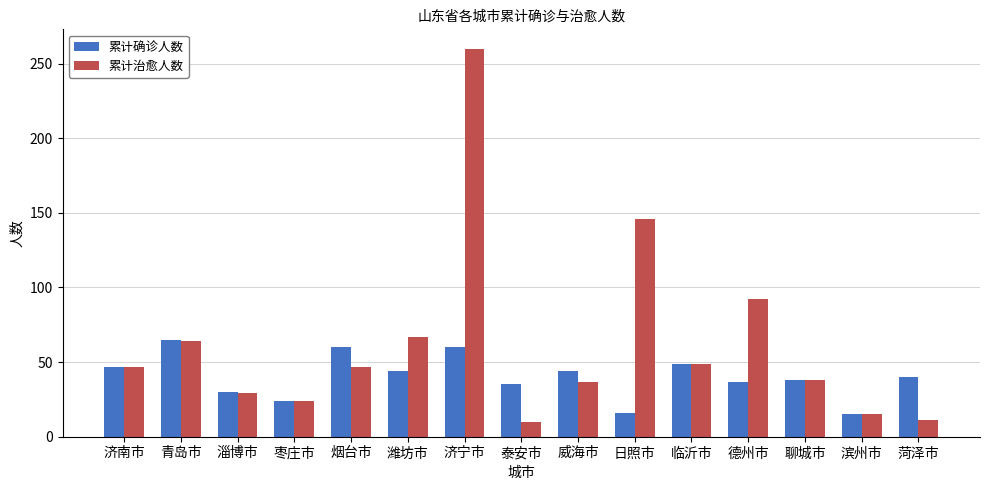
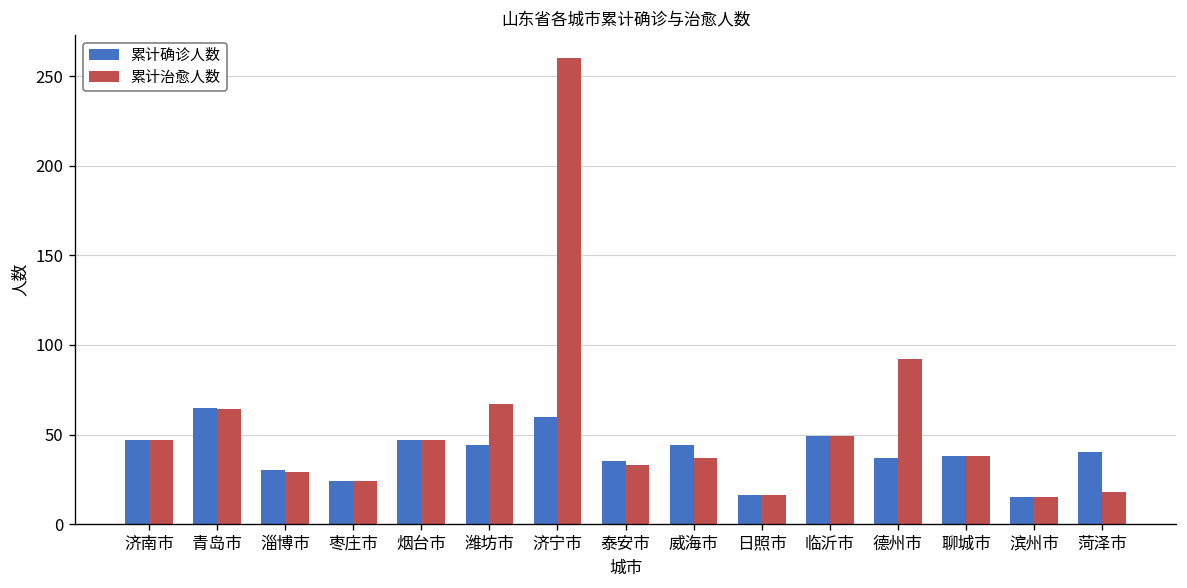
累计确诊人数, 烟台市: 60 -> 47
累计治愈人数, 泰安市: 10 -> 33
累计治愈人数, 日照市: 146 -> 16
累计治愈人数, 菏泽市: 11 -> 18
